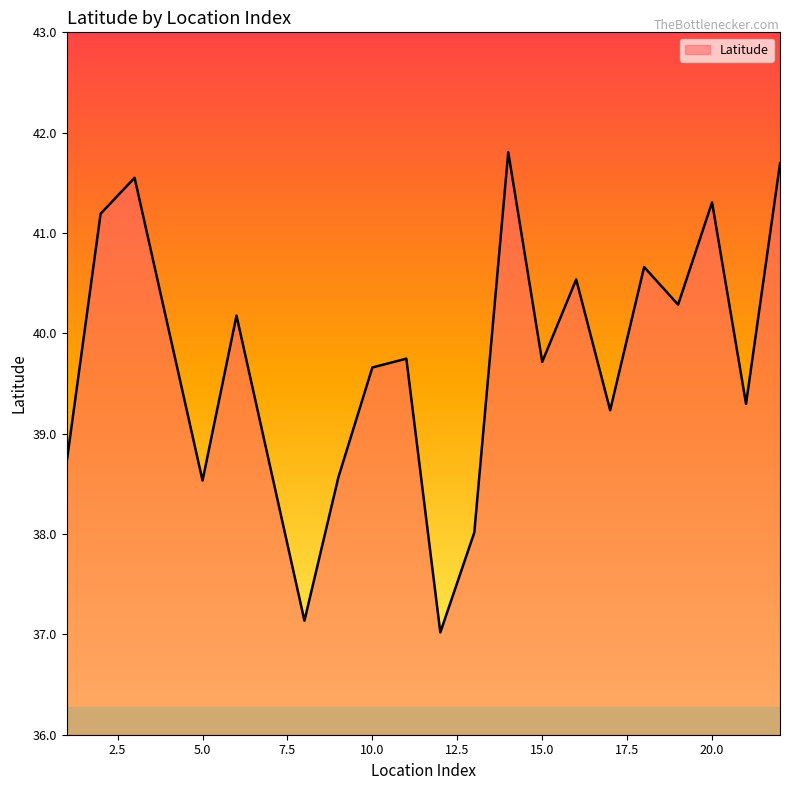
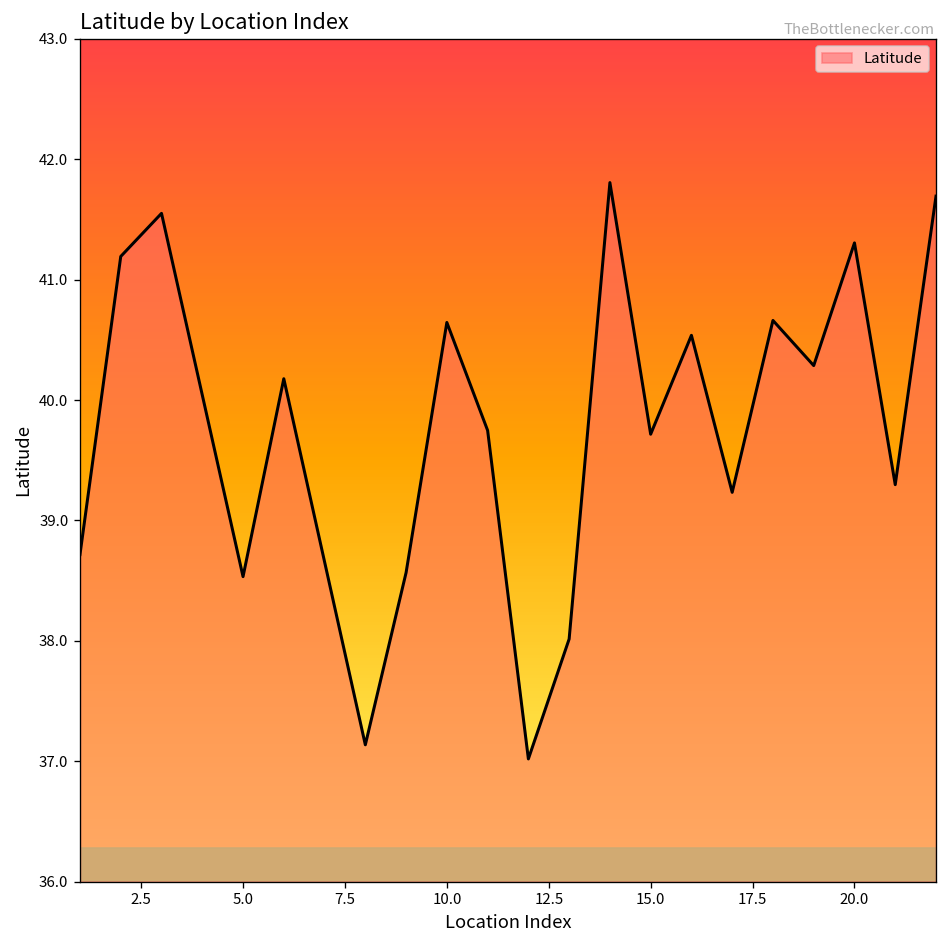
10.0: 39.66 -> 40.64
